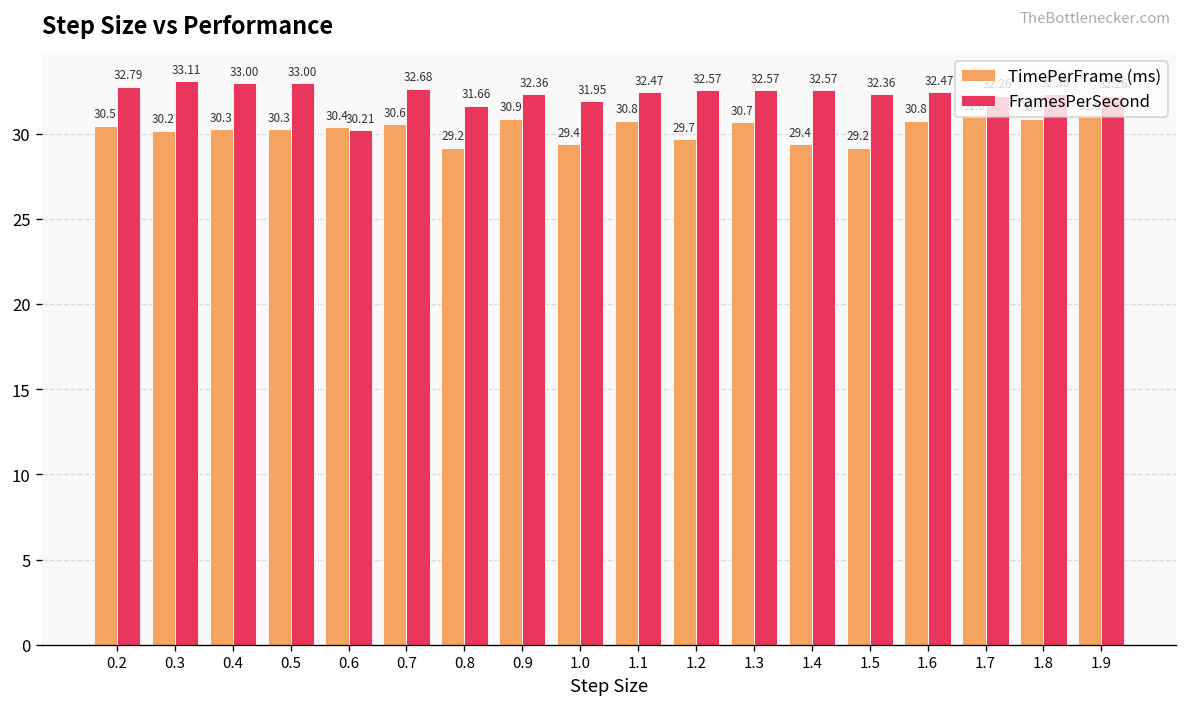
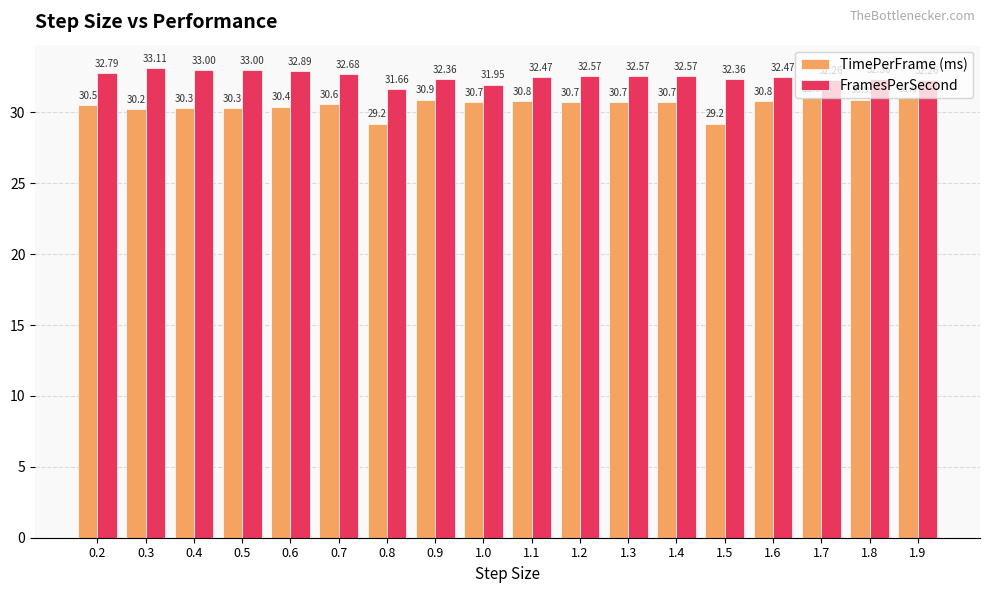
FramesPerSecond, 0.6: 30.21 -> 32.89
TimePerFrame (ms), 1.0: 29.4 -> 30.7
TimePerFrame (ms), 1.2: 29.7 -> 30.7
TimePerFrame (ms), 1.4: 29.4 -> 30.7
